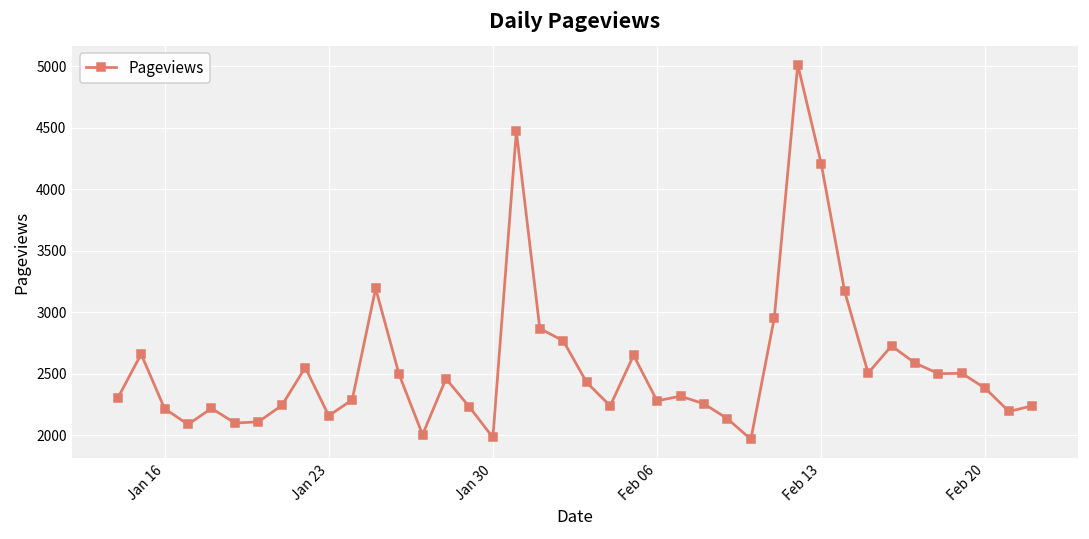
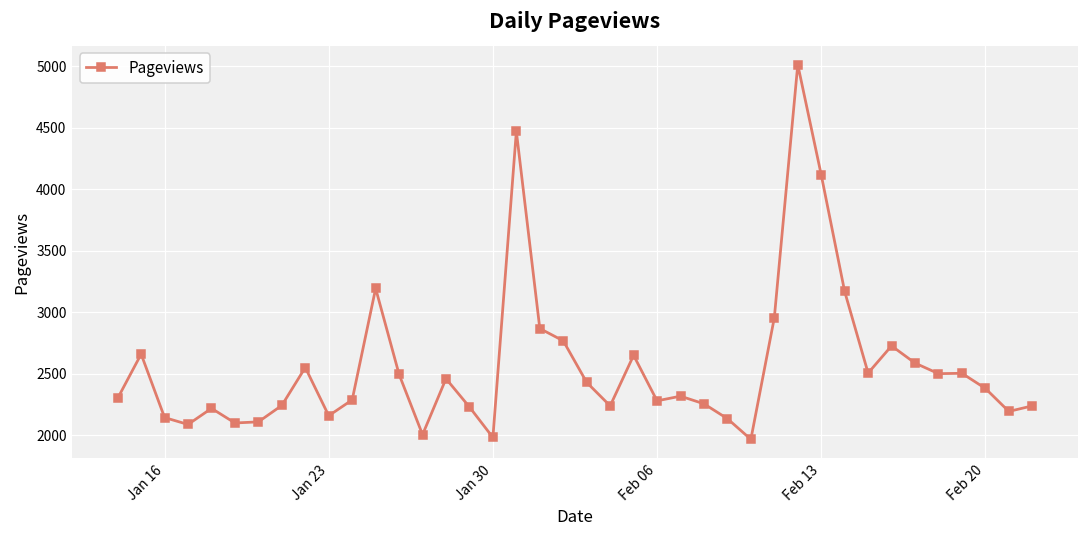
Jan 16: 2220 -> 2140
Feb 13: 4210 -> 4120
